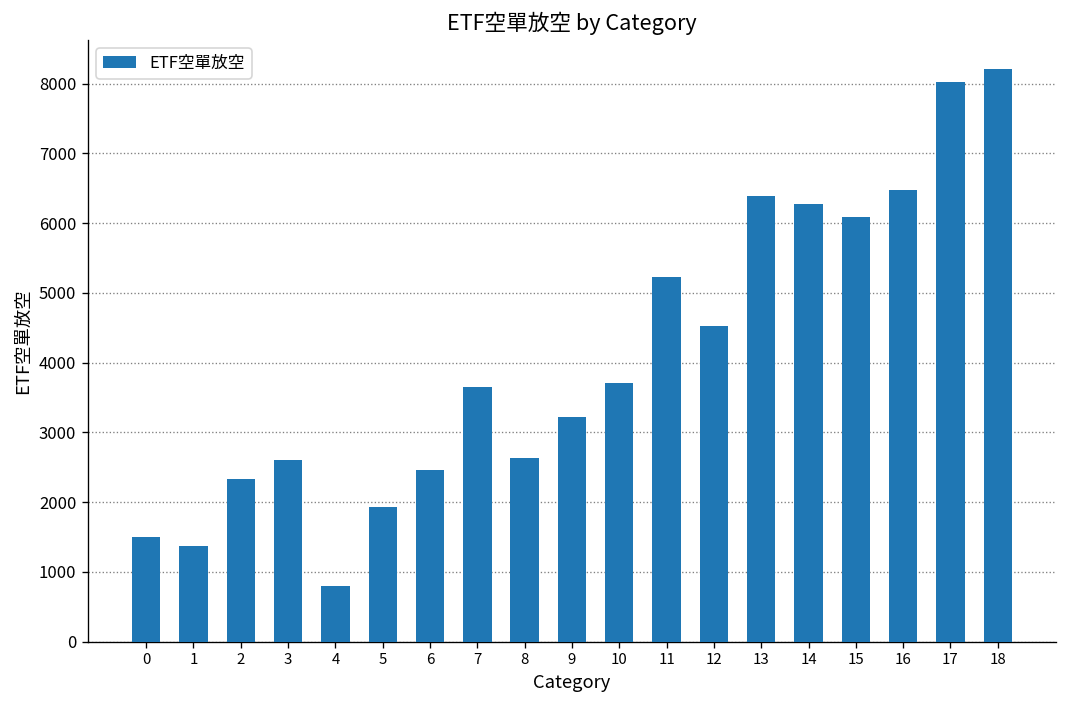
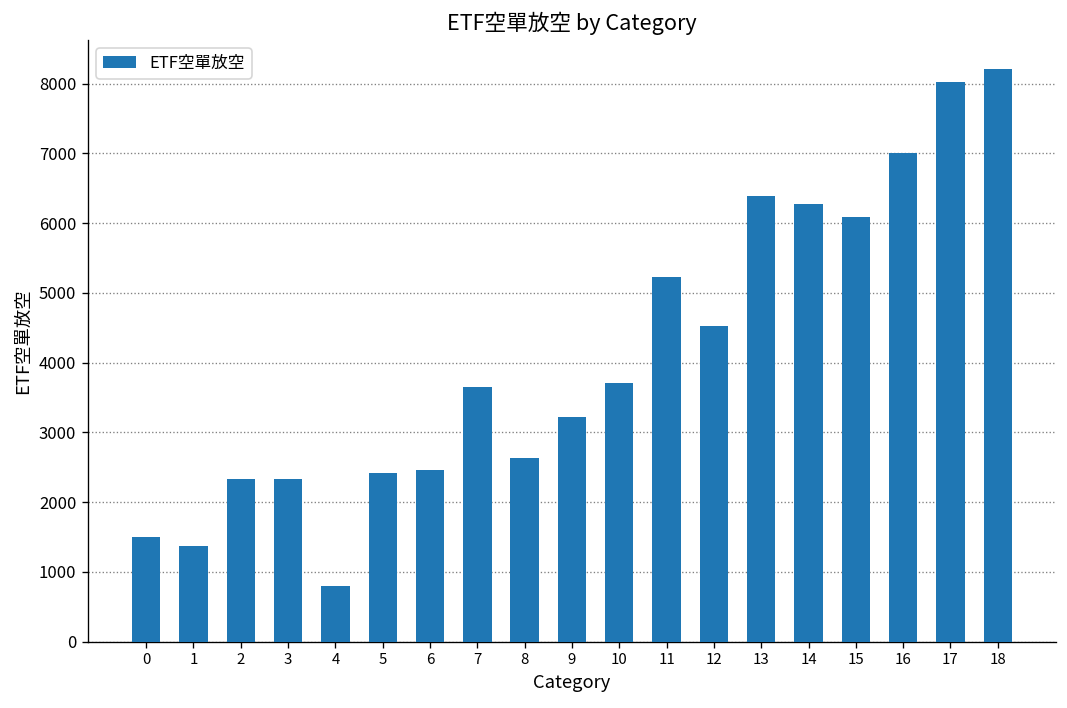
3: 2600 -> 2300
5: 1900 -> 2400
16: 6500 -> 7000
